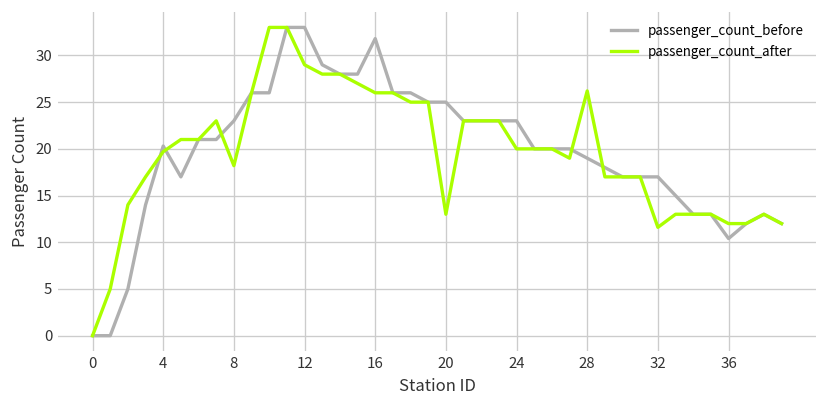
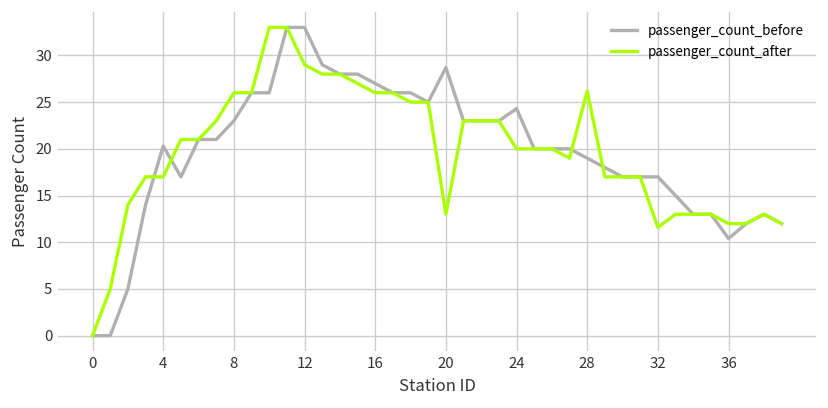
passenger_count_after, 4: 20 -> 17
passenger_count_after, 8: 18 -> 26
passenger_count_before, 16: 32 -> 27
passenger_count_before, 20: 25 -> 29
passenger_count_before, 24: 23 -> 24
